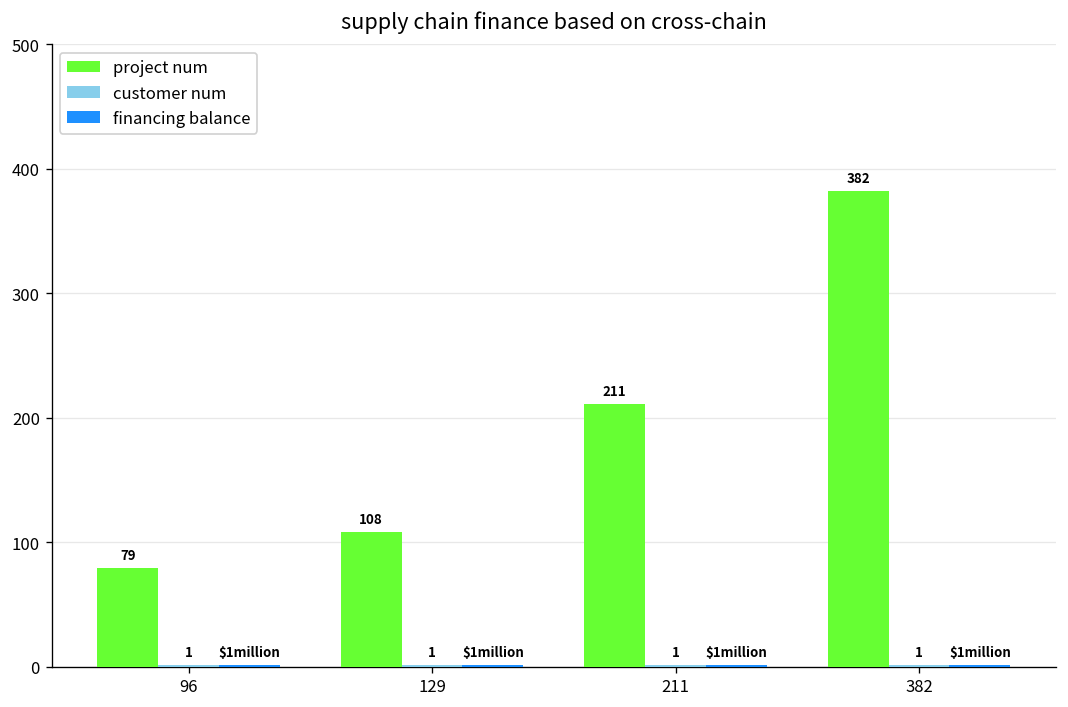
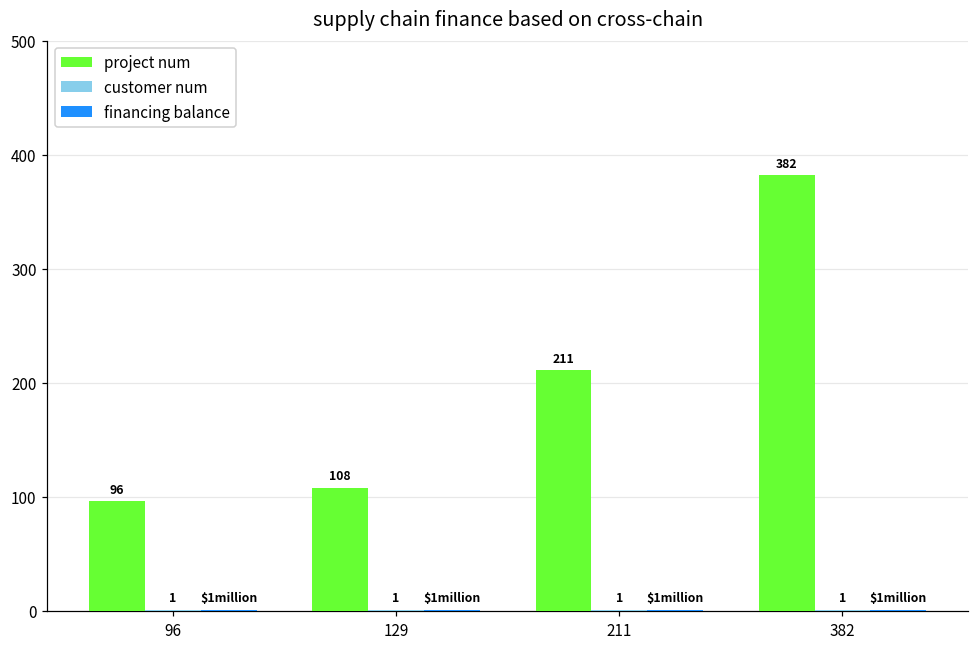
project num, 96: 79 -> 96
